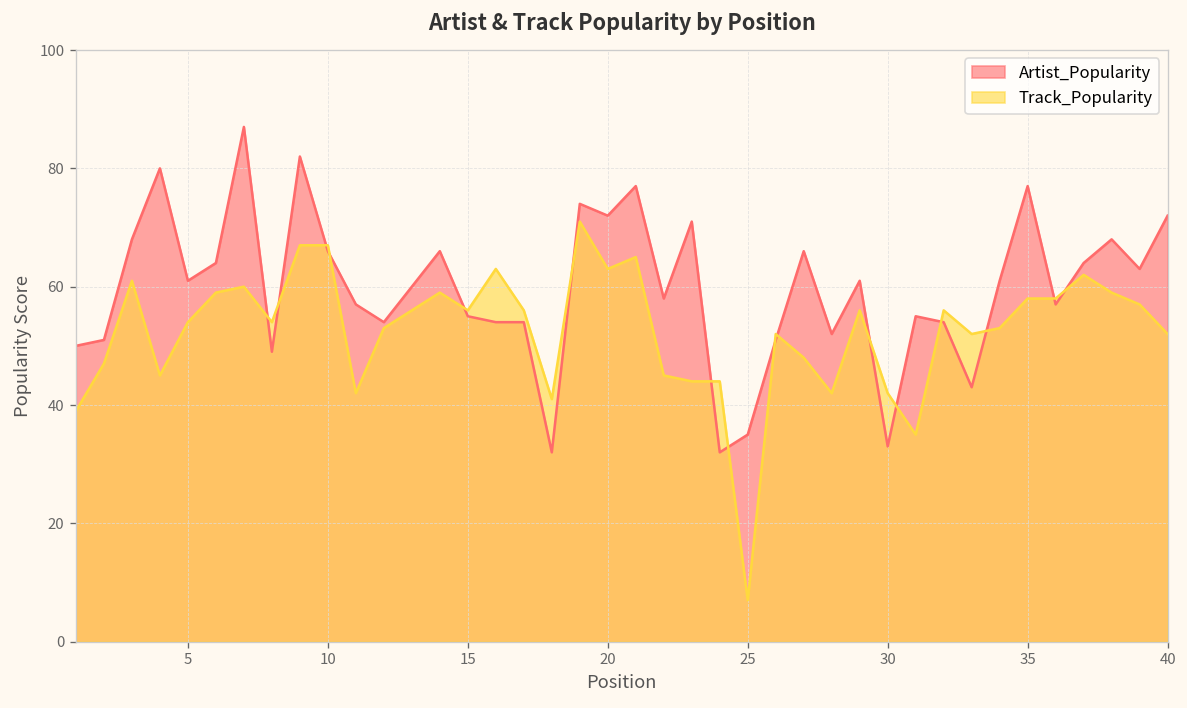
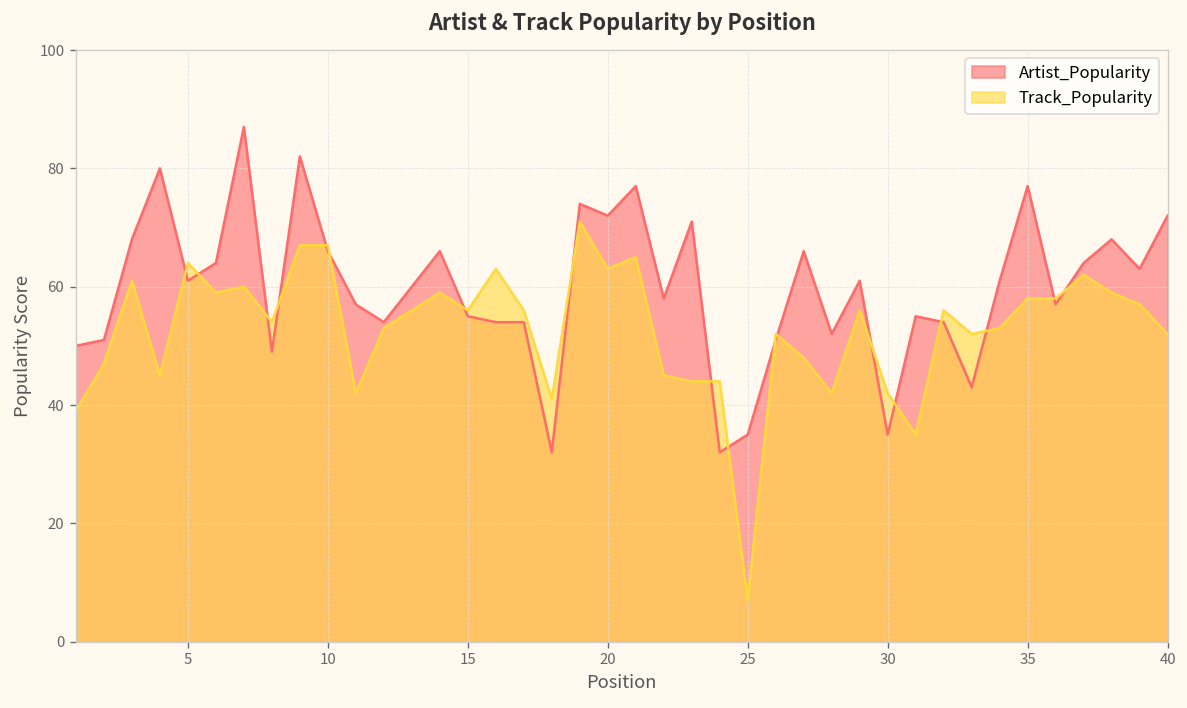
Track_Popularity, 5: 54 -> 64
Artist_Popularity, 30: 33 -> 35
